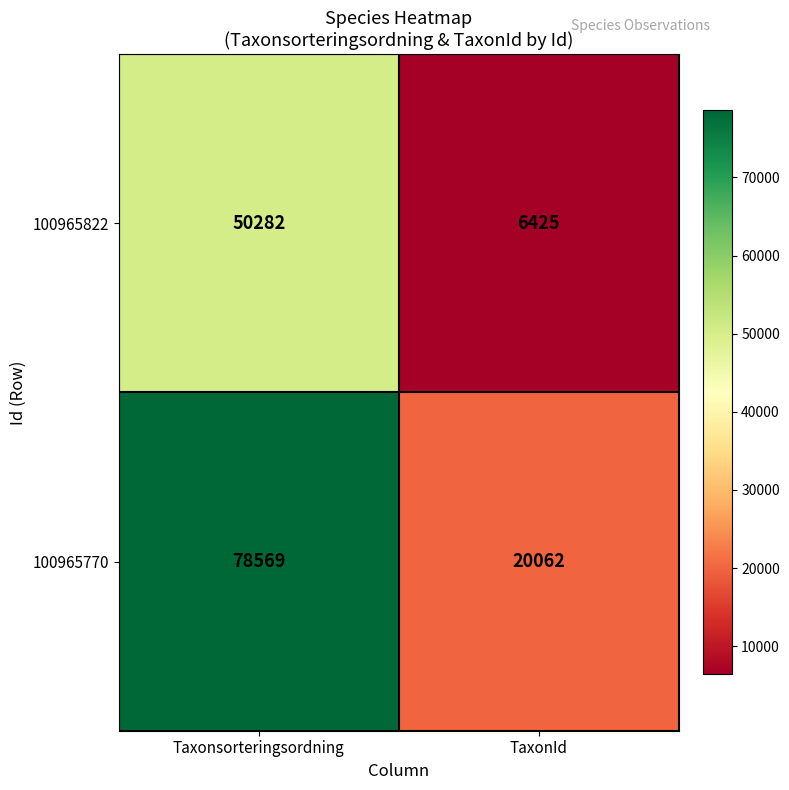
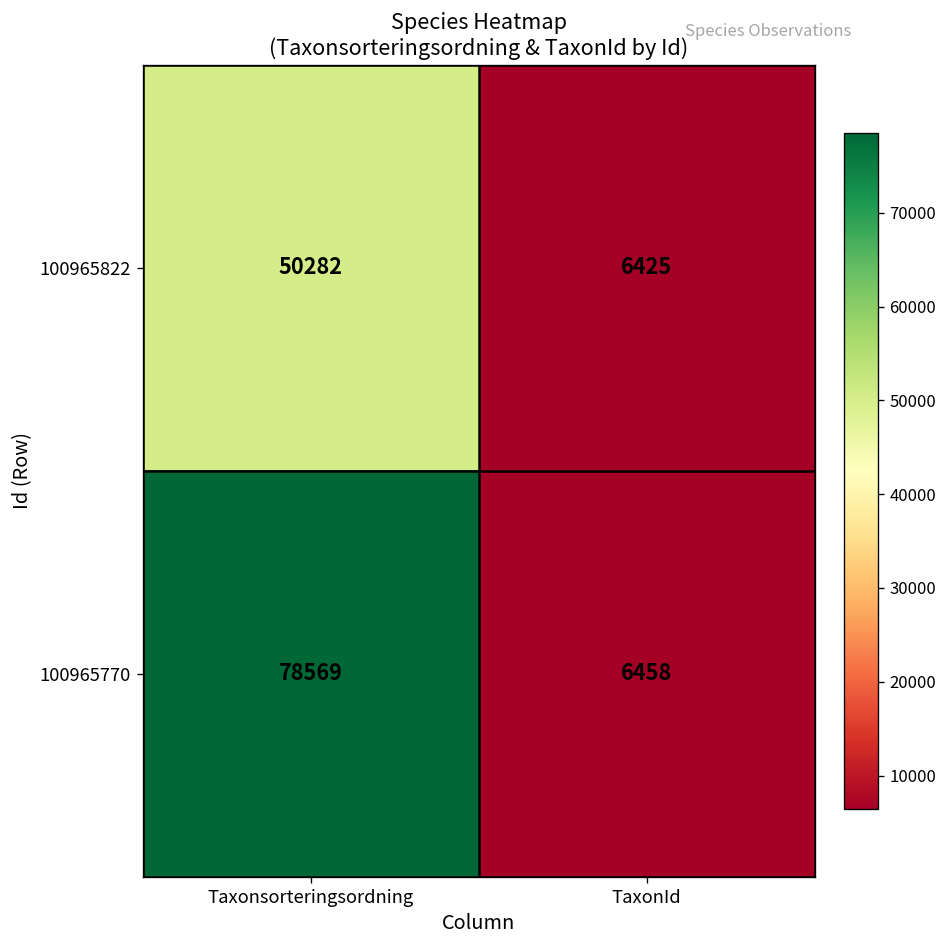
100965770, TaxonId: 20062 -> 6458
